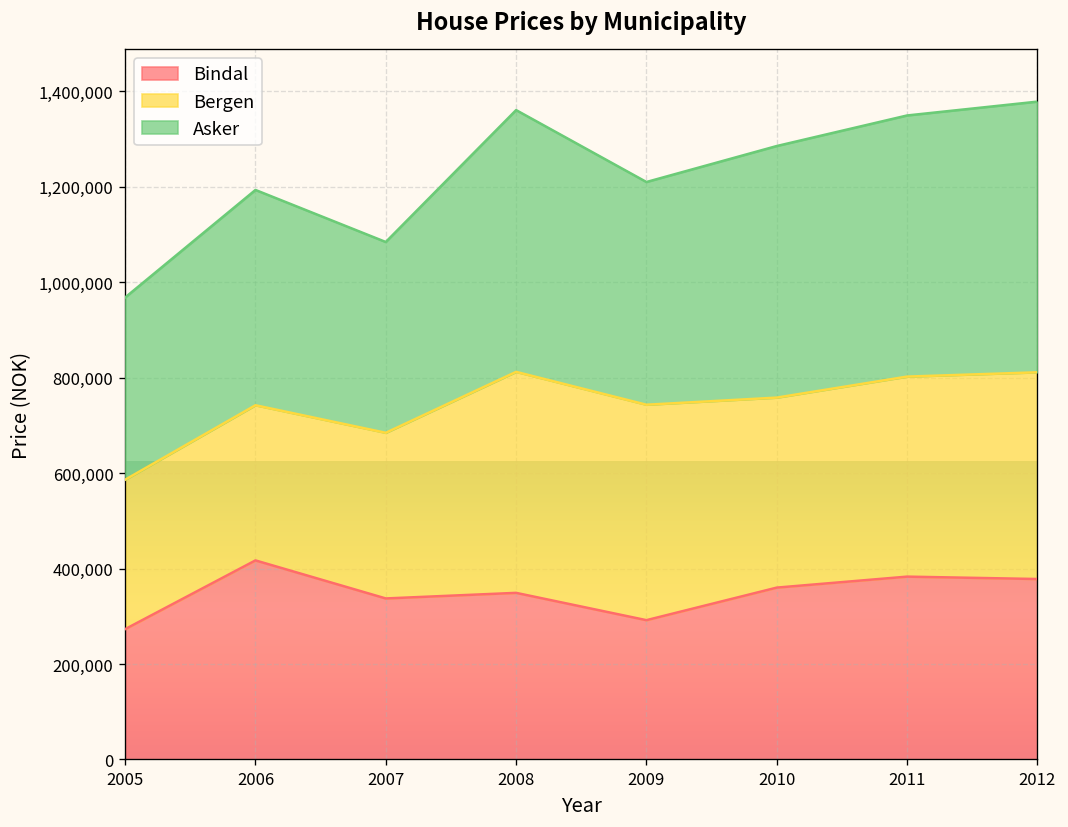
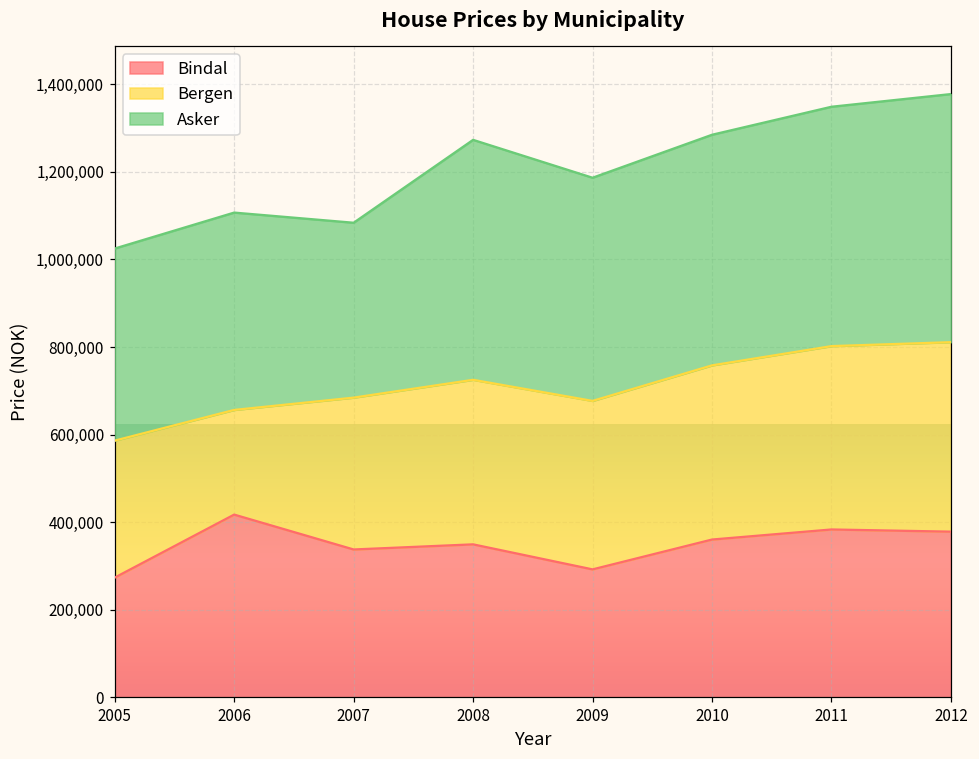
Asker, 2005: 380,000 -> 440,000
Bergen, 2006: 330,000 -> 240,000
Bergen, 2008: 460,000 -> 380,000
Bergen, 2009: 450,000 -> 390,000
Asker, 2009: 470,000 -> 510,000
